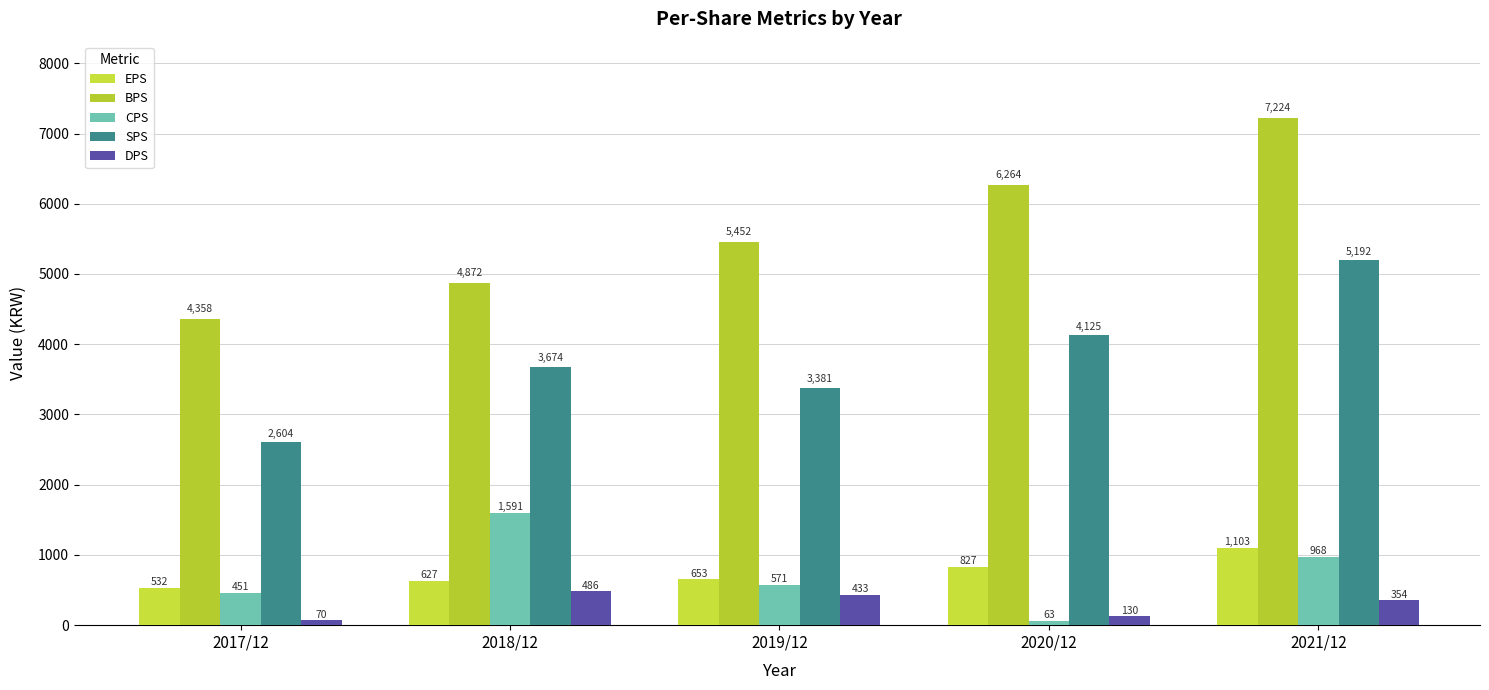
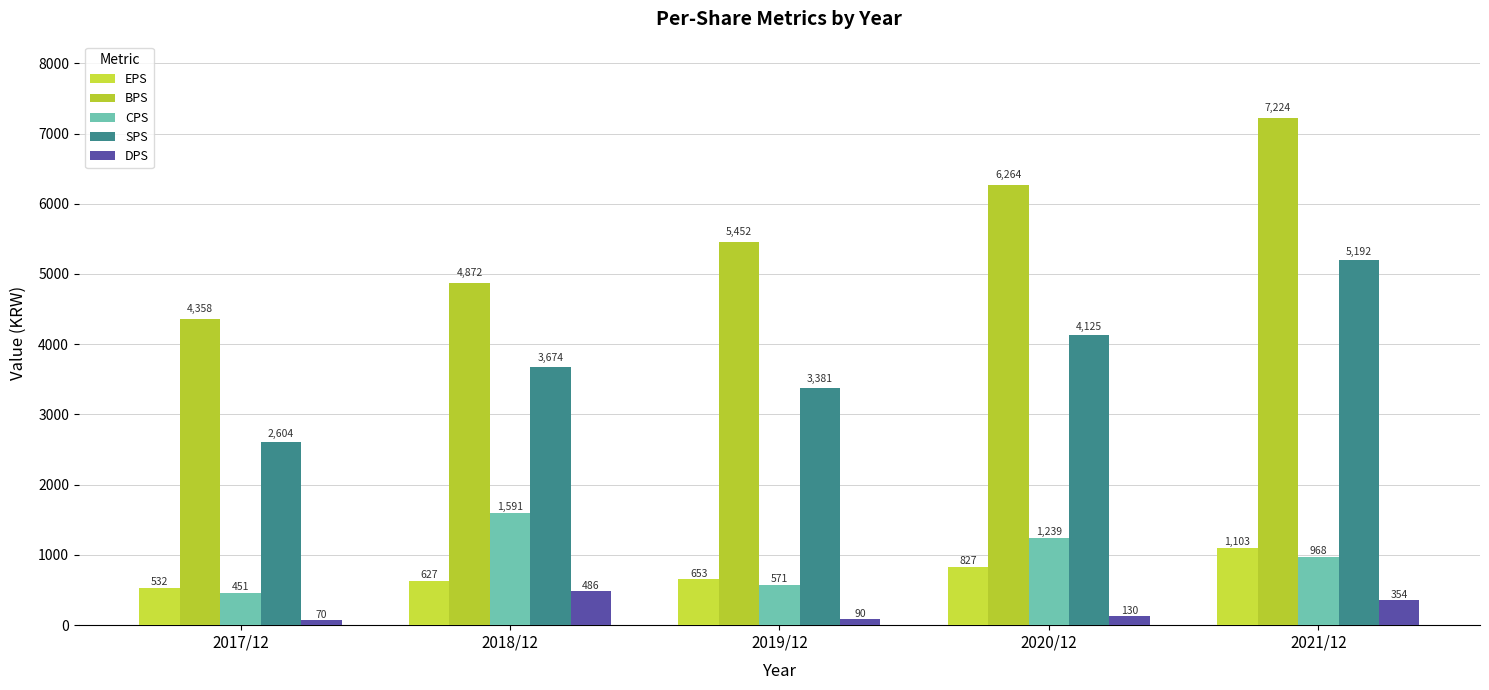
DPS, 2019/12: 433 -> 90
CPS, 2020/12: 63 -> 1,239
